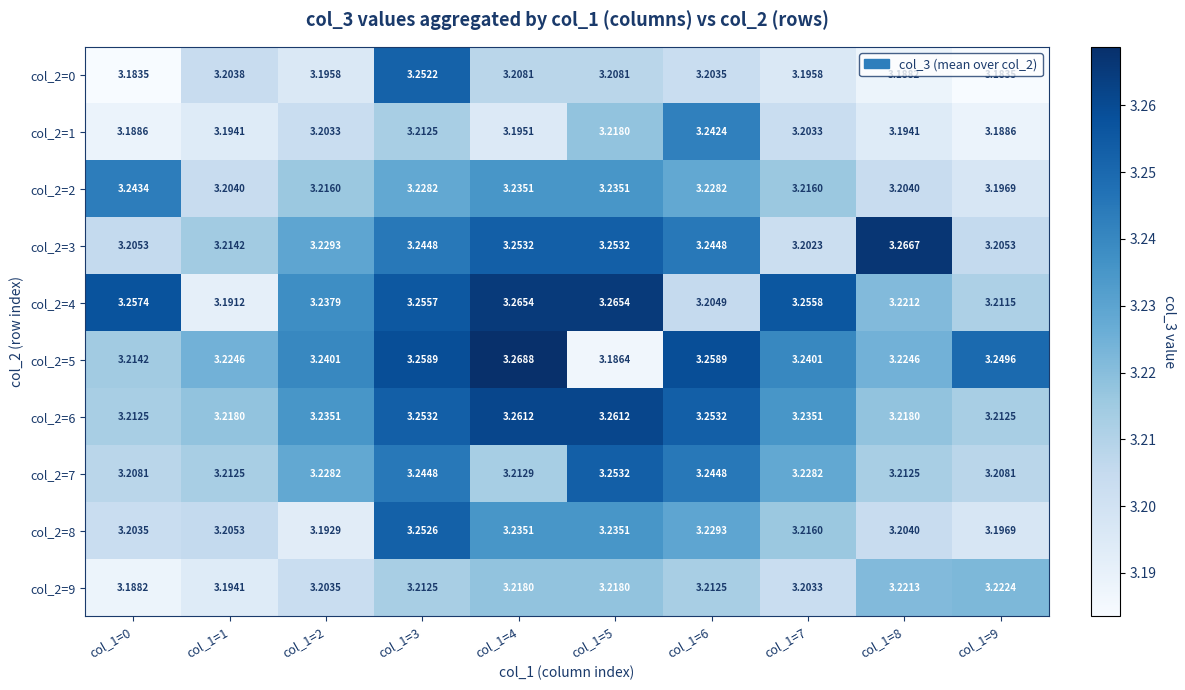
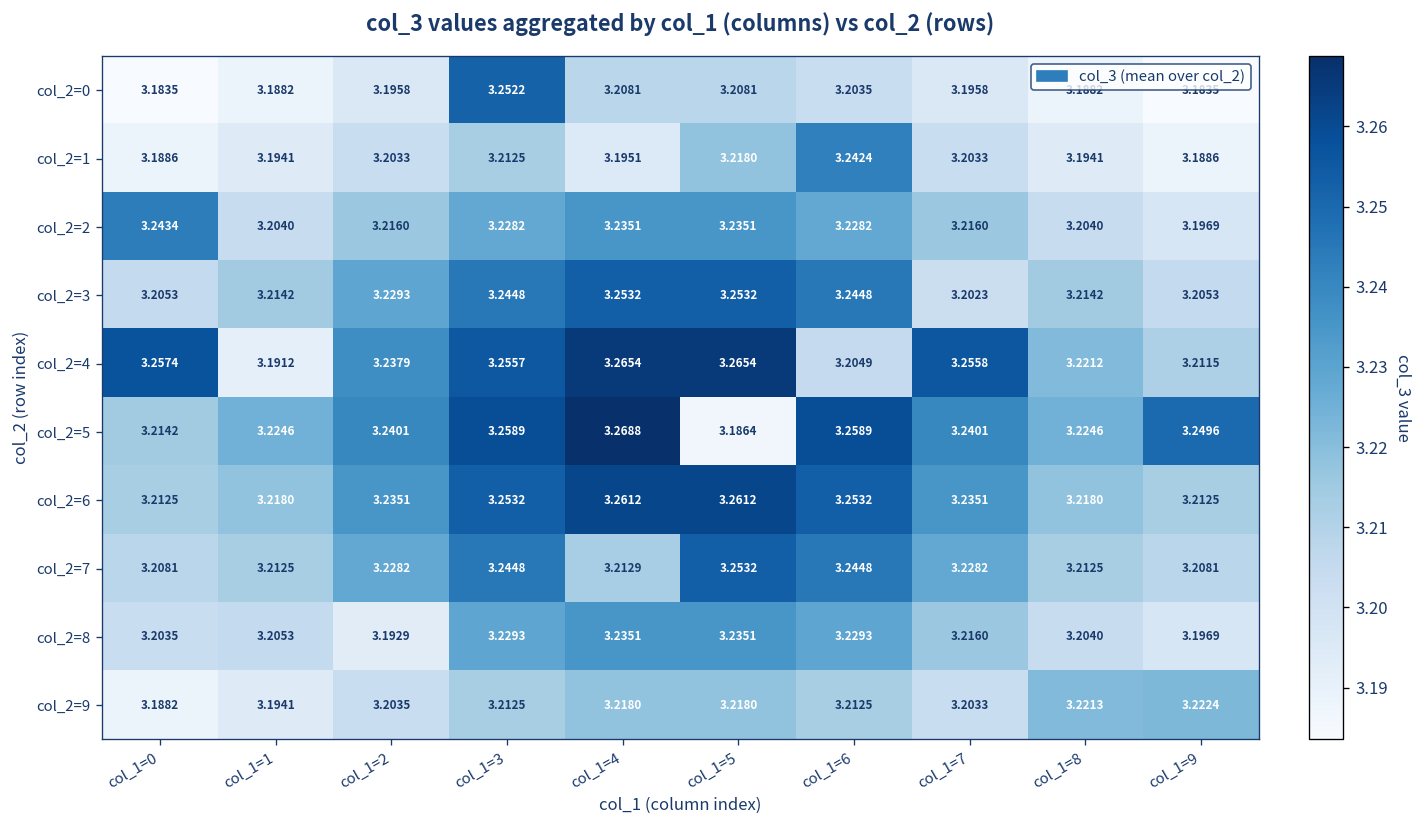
col_2=0, col_1=1: 3.2038 -> 3.1882
col_2=3, col_1=8: 3.2667 -> 3.2142
col_2=8, col_1=3: 3.2526 -> 3.2293
